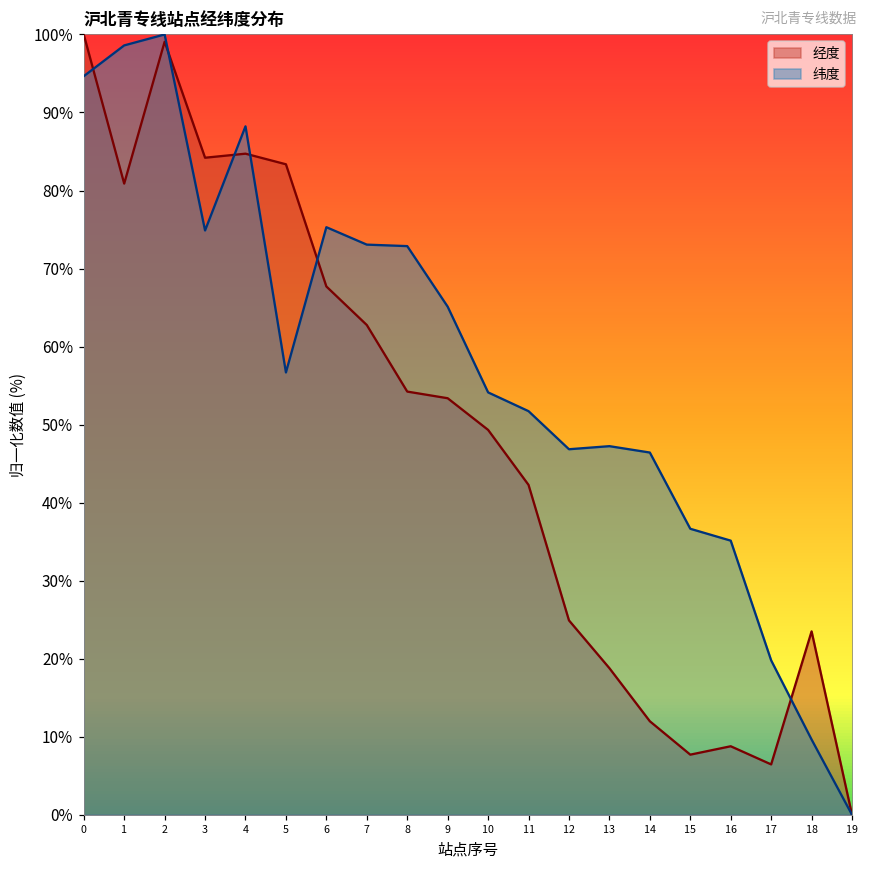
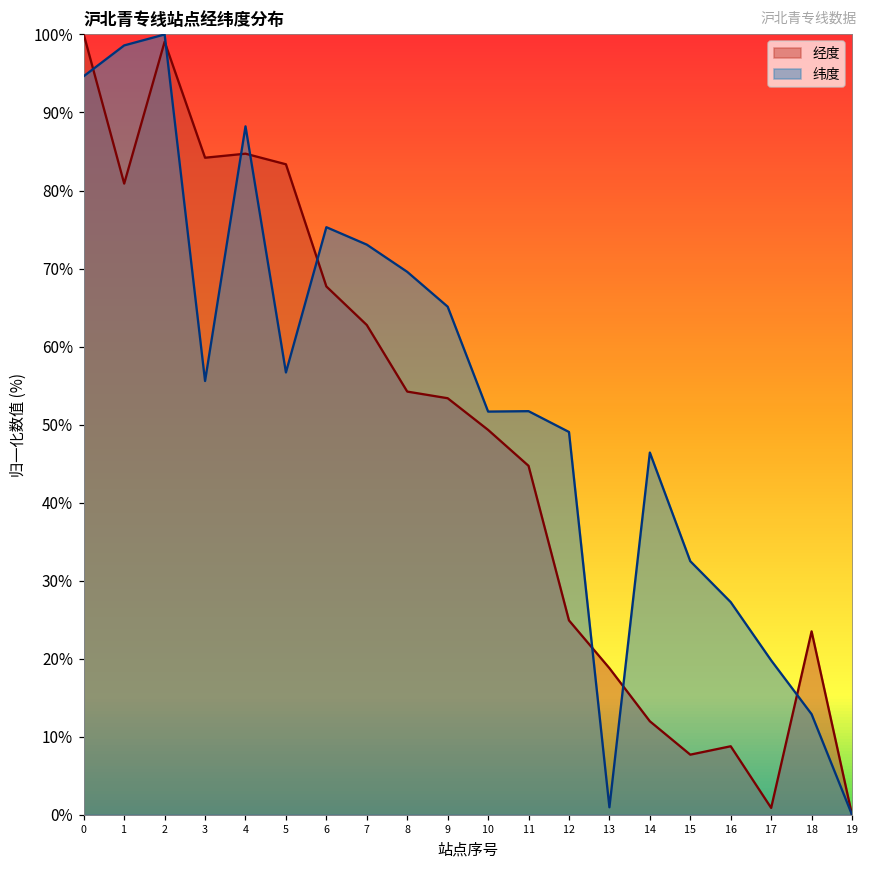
纬度, 3: 75% -> 56%
纬度, 8: 73% -> 70%
纬度, 10: 54% -> 52%
经度, 11: 42% -> 45%
纬度, 12: 47% -> 49%
纬度, 13: 47% -> 1%
纬度, 15: 37% -> 32%
纬度, 16: 35% -> 27%
经度, 17: 6% -> 1%
纬度, 18: 10% -> 13%
